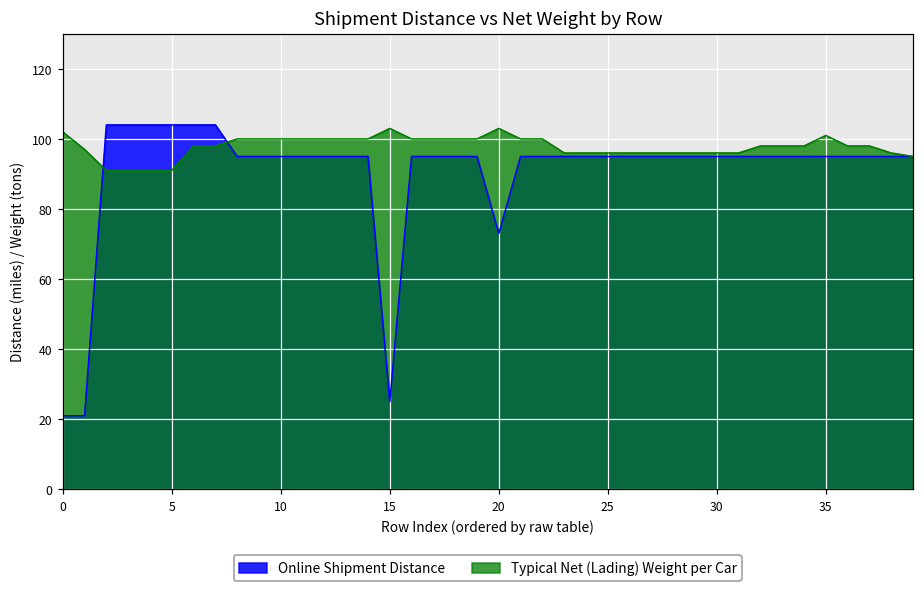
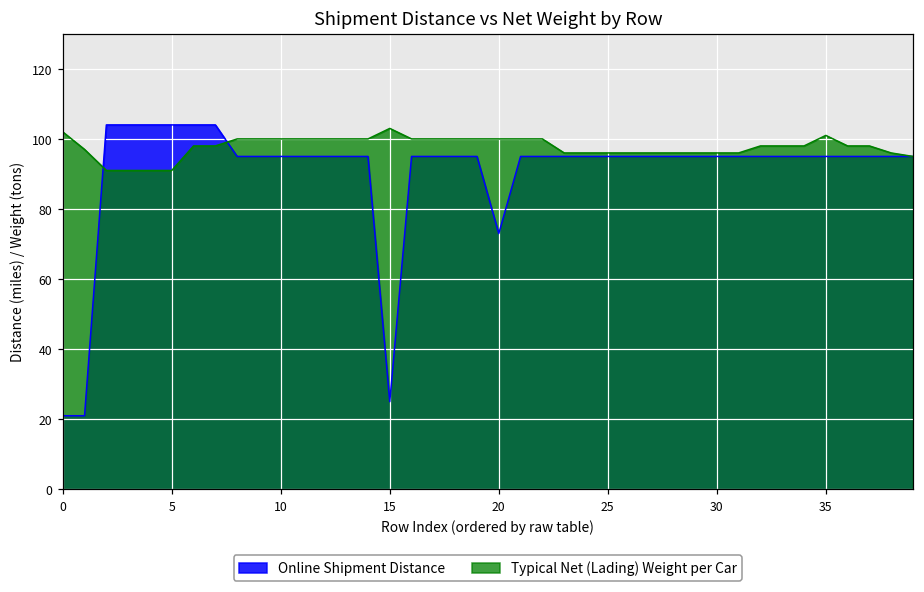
Typical Net (Lading) Weight per Car, 20: 103 -> 100
